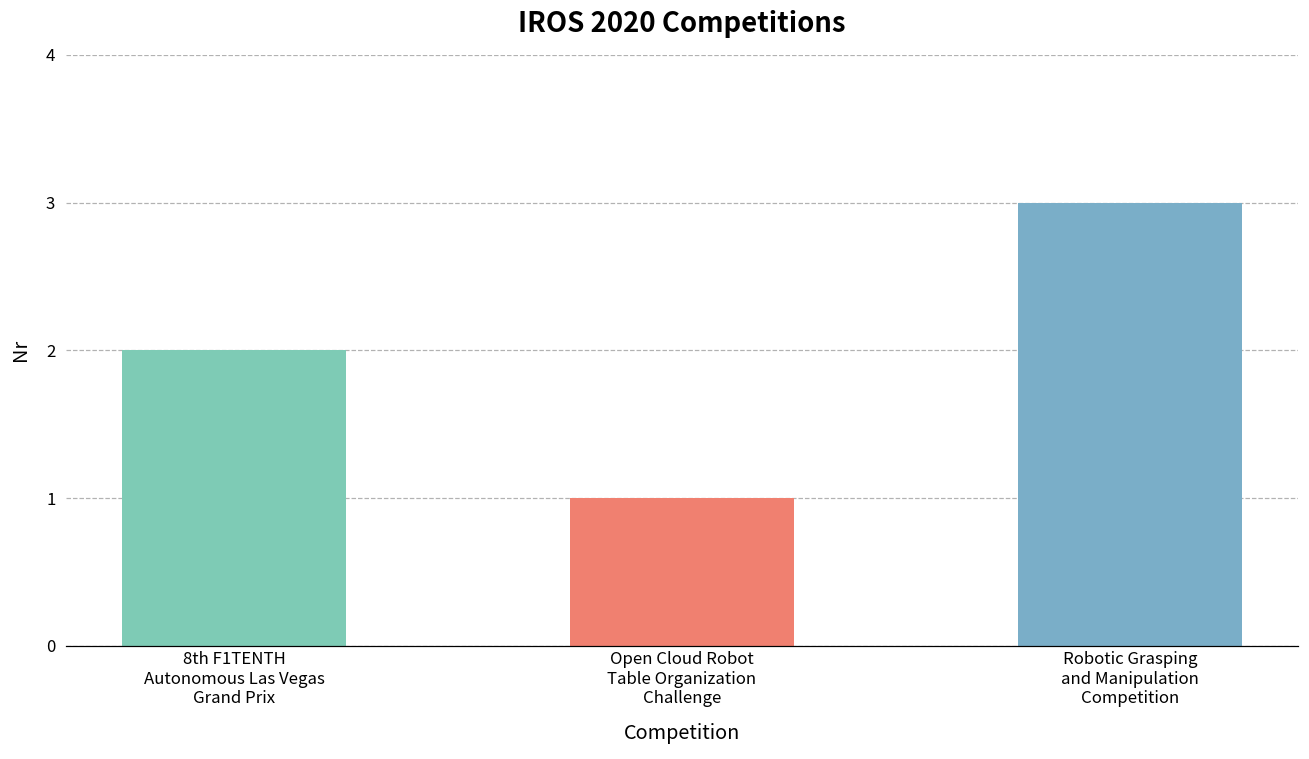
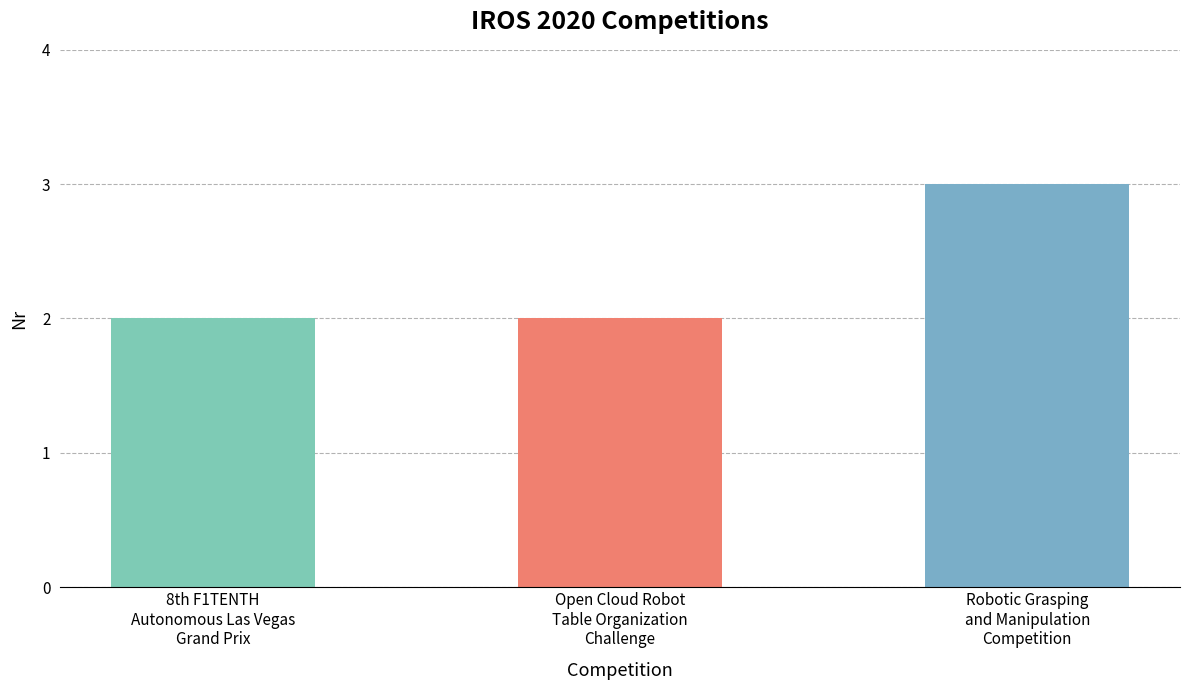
Open Cloud Robot Table Organization Challenge: 1 -> 2
